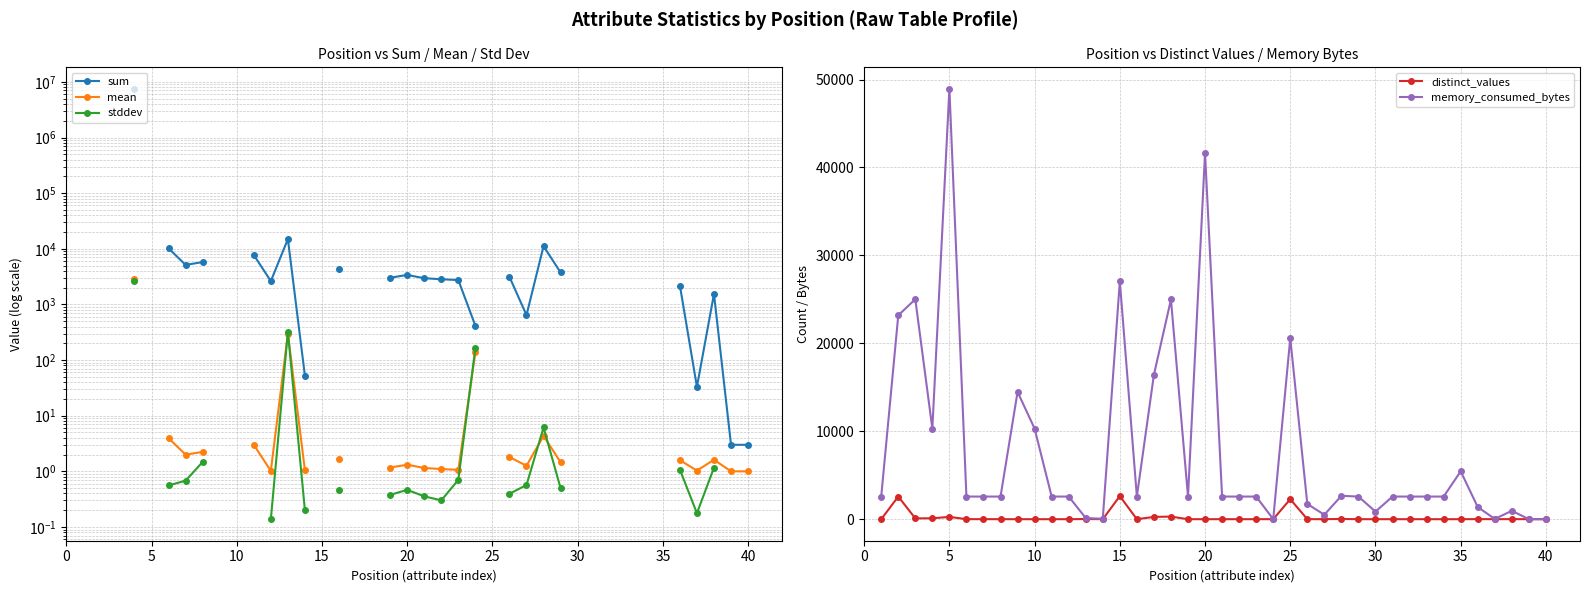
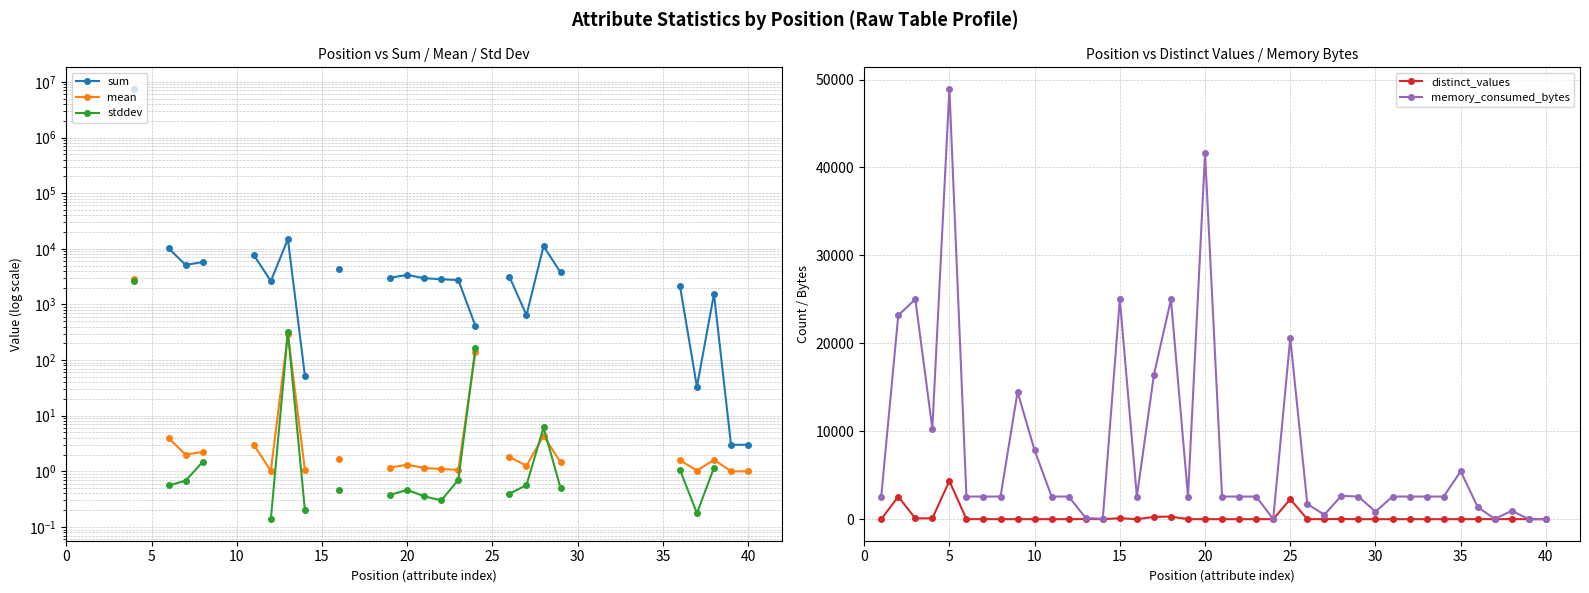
Position vs Distinct Values / Memory Bytes, distinct_values, 5: 0 -> 4000
Position vs Distinct Values / Memory Bytes, memory_consumed_bytes, 10: 10000 -> 8000
Position vs Distinct Values / Memory Bytes, distinct_values, 15: 3000 -> 0
Position vs Distinct Values / Memory Bytes, memory_consumed_bytes, 15: 27000 -> 25000
